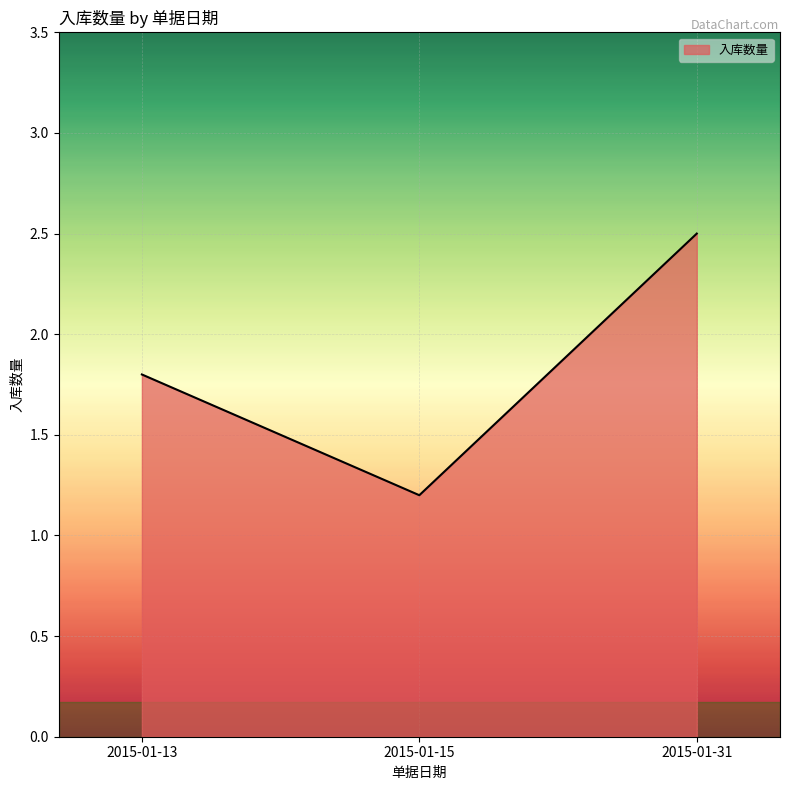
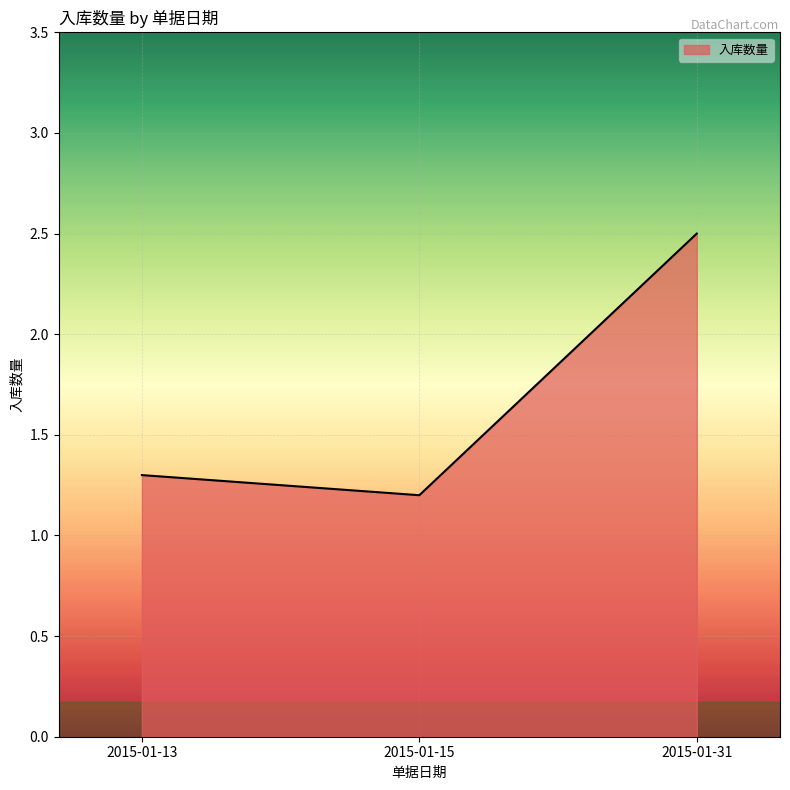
2015-01-13: 1.8 -> 1.3
